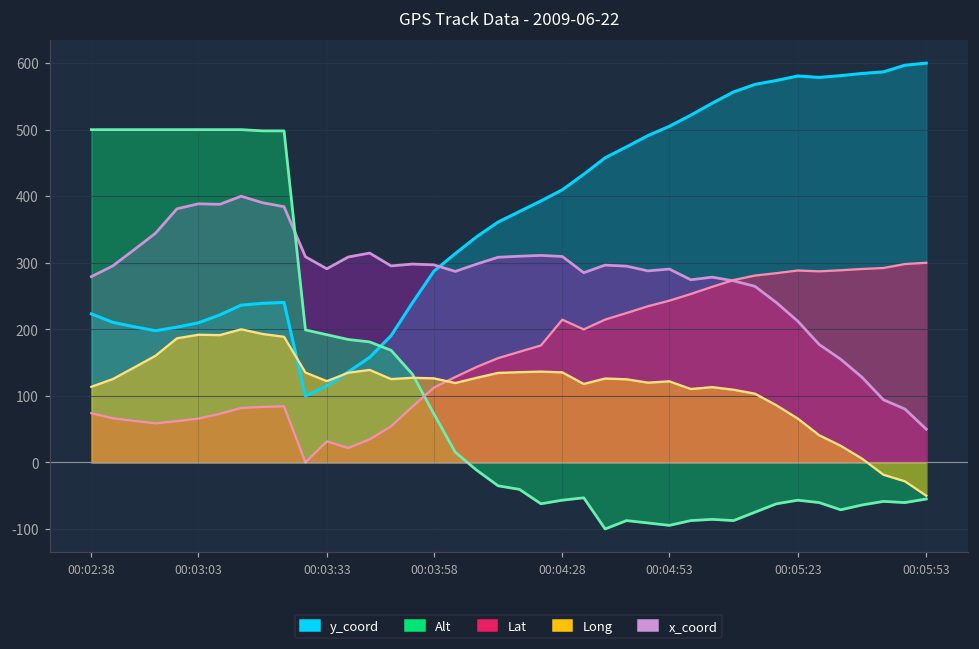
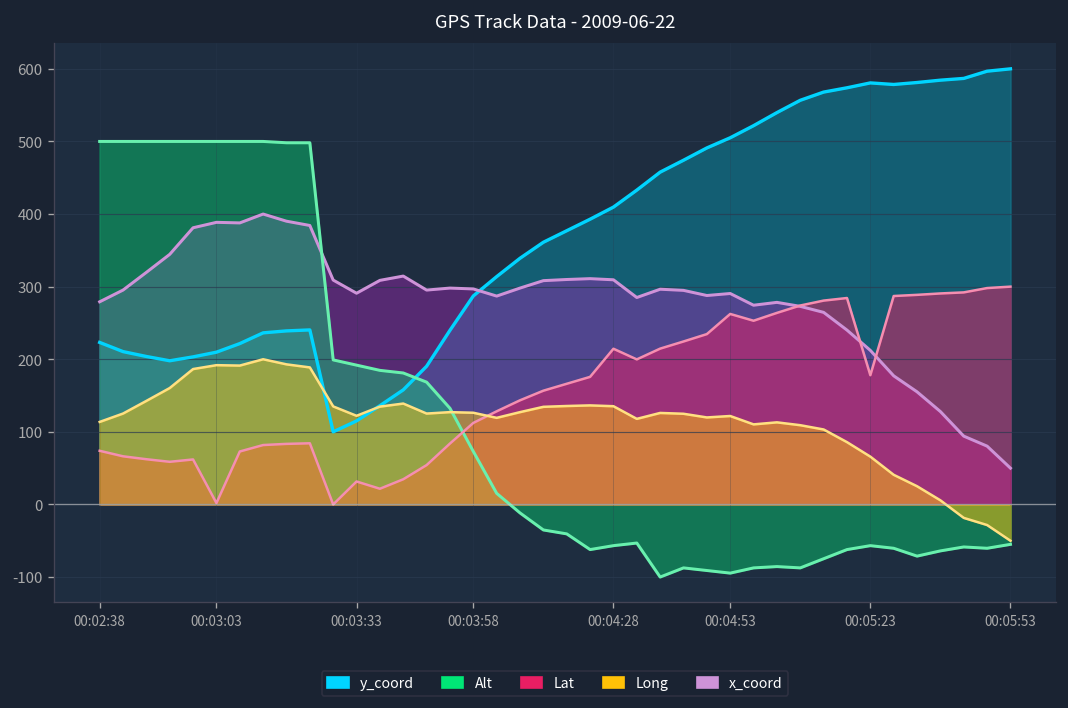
Lat, 00:03:03: 70 -> 0
Lat, 00:04:53: 240 -> 260
Lat, 00:05:23: 290 -> 180
